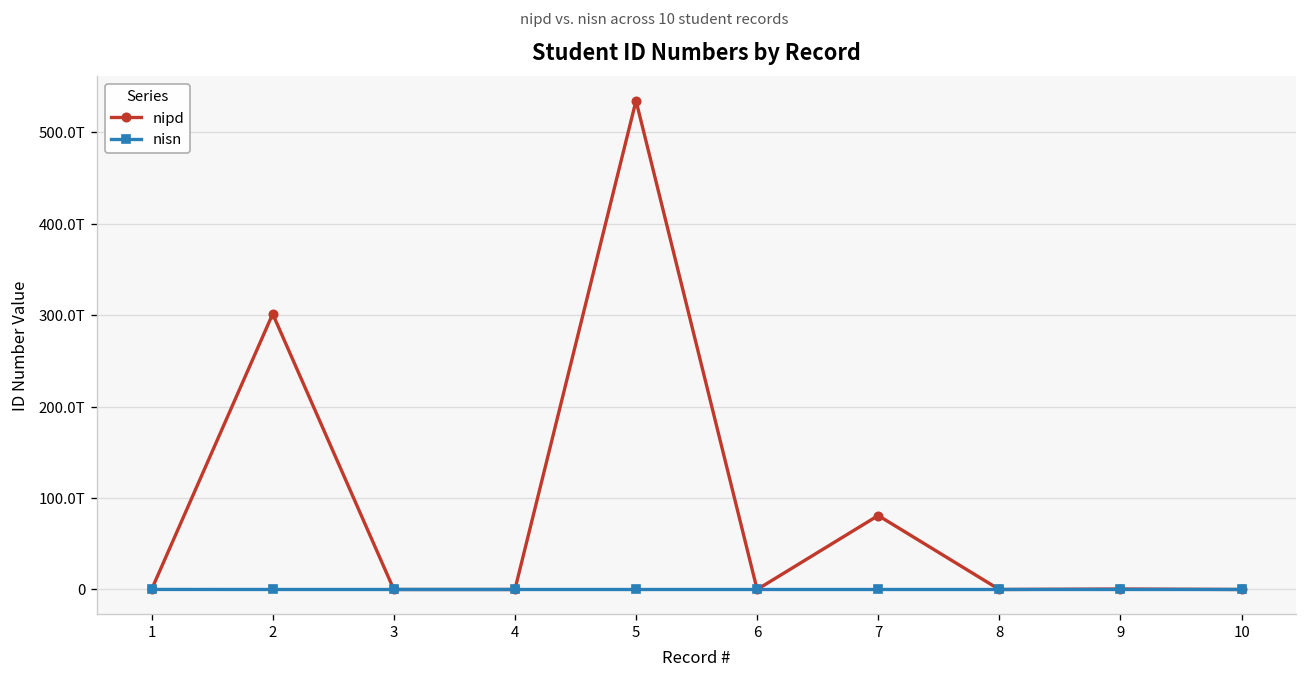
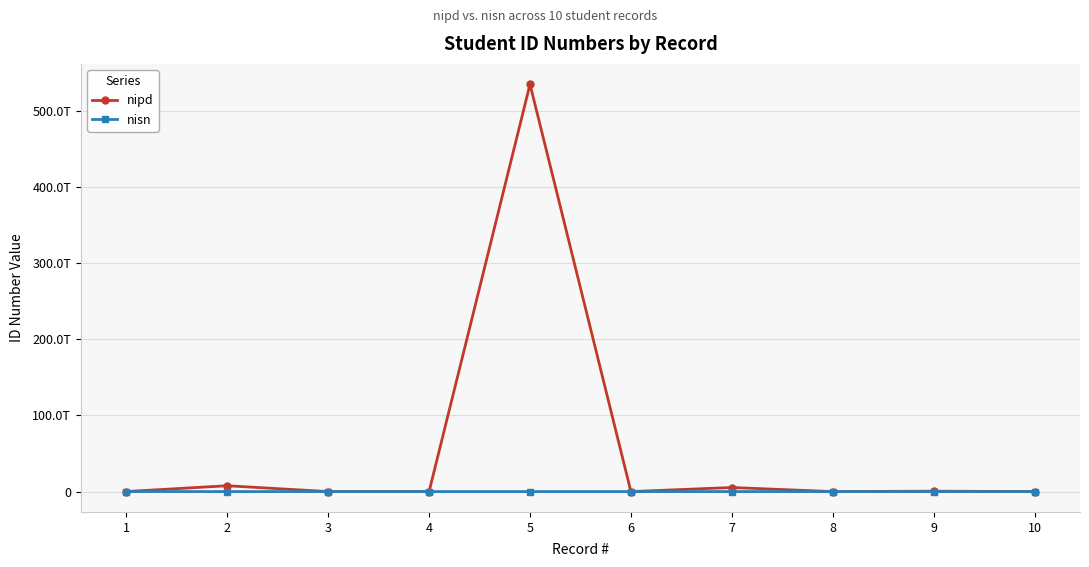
nipd, 2: 300T -> 10T
nipd, 7: 80T -> 10T
